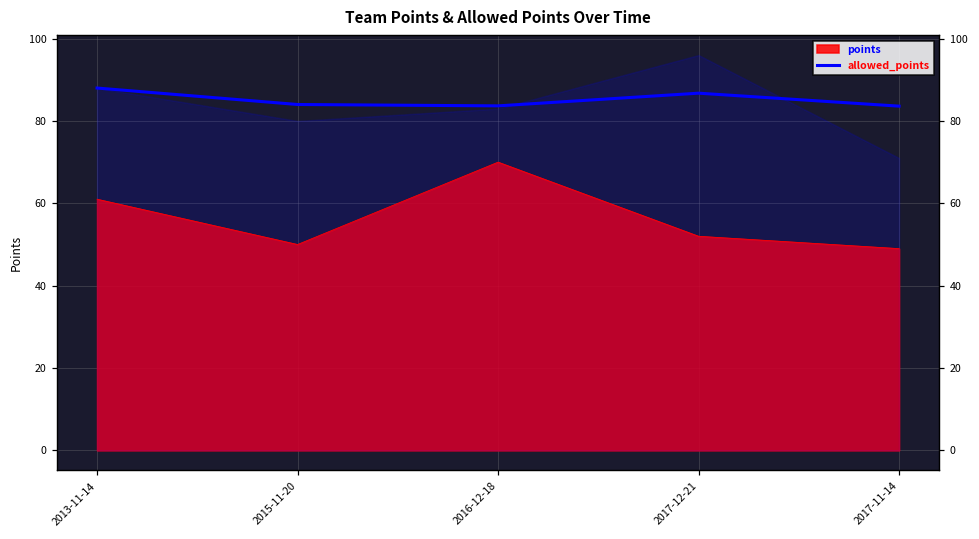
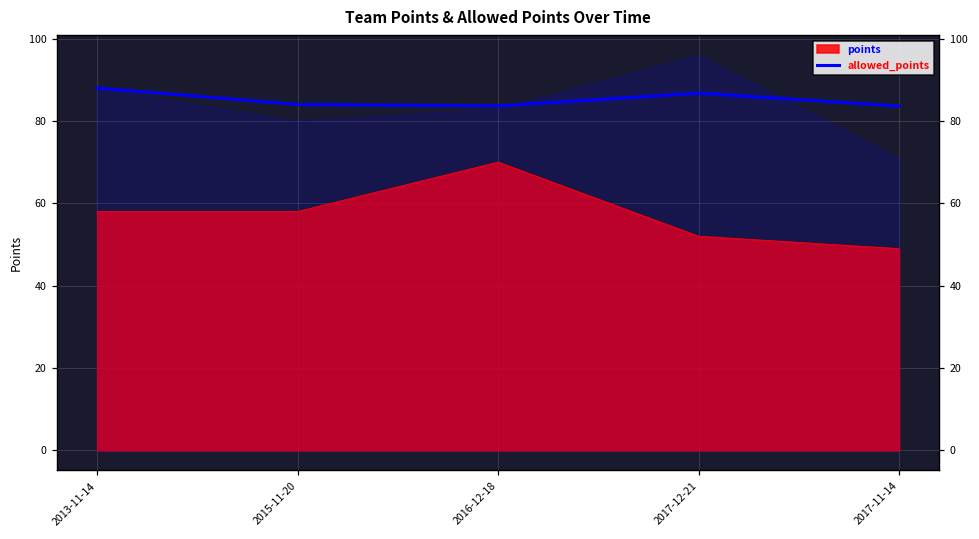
points, 2013-11-14: 61 -> 58
points, 2015-11-20: 50 -> 58
